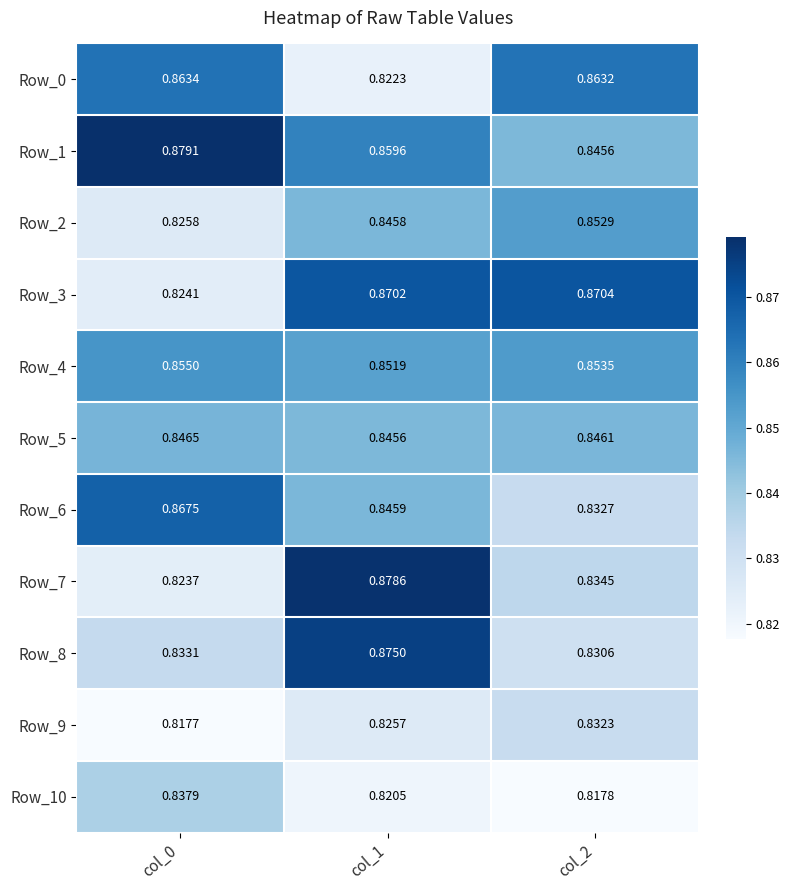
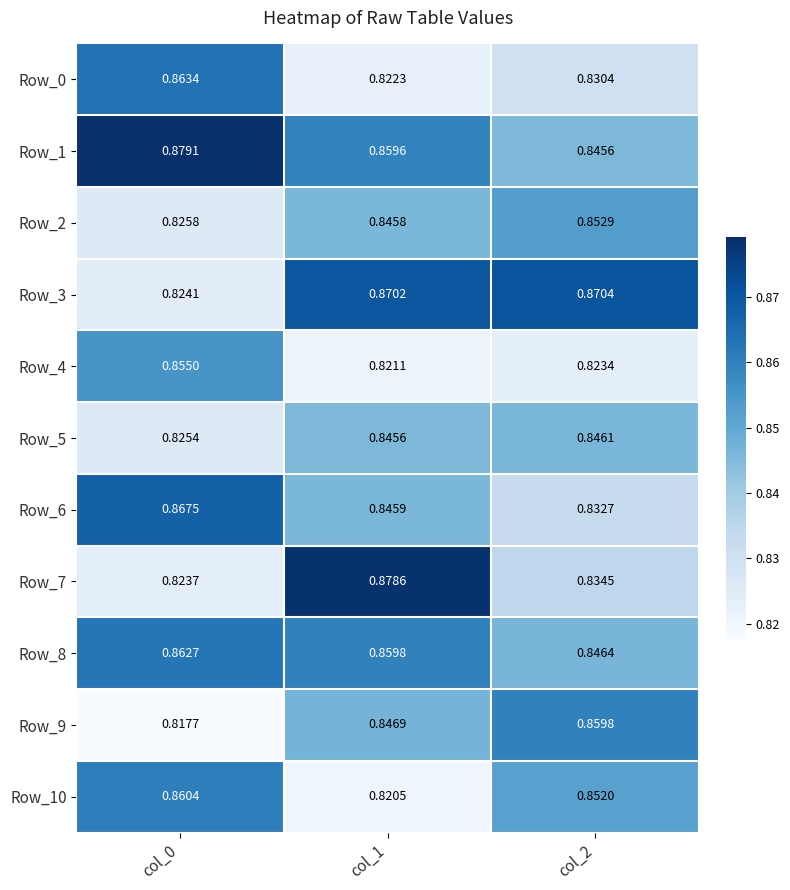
Row_0, col_2: 0.8632 -> 0.8304
Row_4, col_1: 0.8519 -> 0.8211
Row_4, col_2: 0.8535 -> 0.8234
Row_5, col_0: 0.8465 -> 0.8254
Row_8, col_0: 0.8331 -> 0.8627
Row_8, col_1: 0.8750 -> 0.8598
Row_8, col_2: 0.8306 -> 0.8464
Row_9, col_1: 0.8257 -> 0.8469
Row_9, col_2: 0.8323 -> 0.8598
Row_10, col_0: 0.8379 -> 0.8604
Row_10, col_2: 0.8178 -> 0.8520
